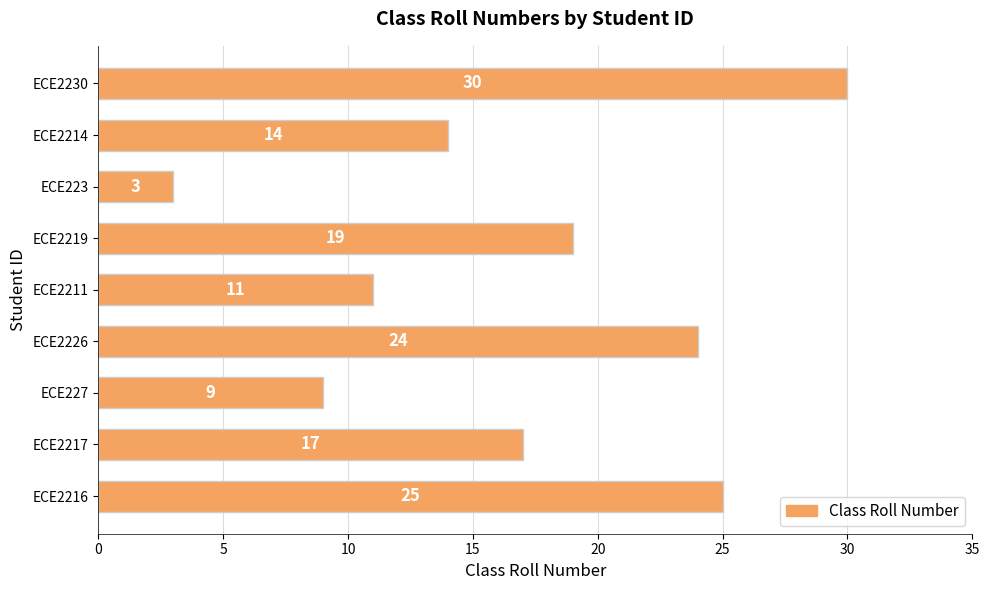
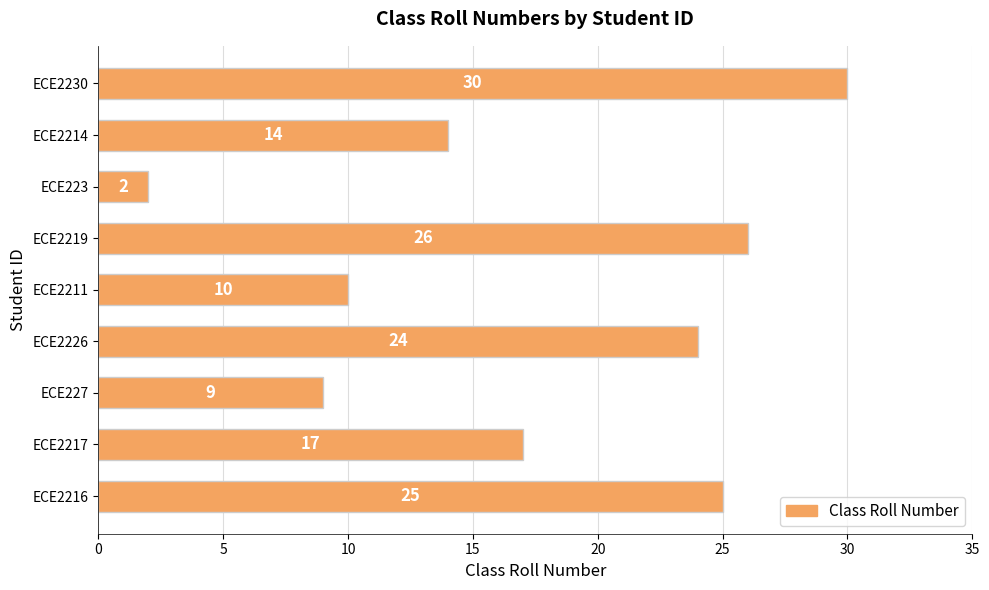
ECE223: 3 -> 2
ECE2219: 19 -> 26
ECE2211: 11 -> 10
